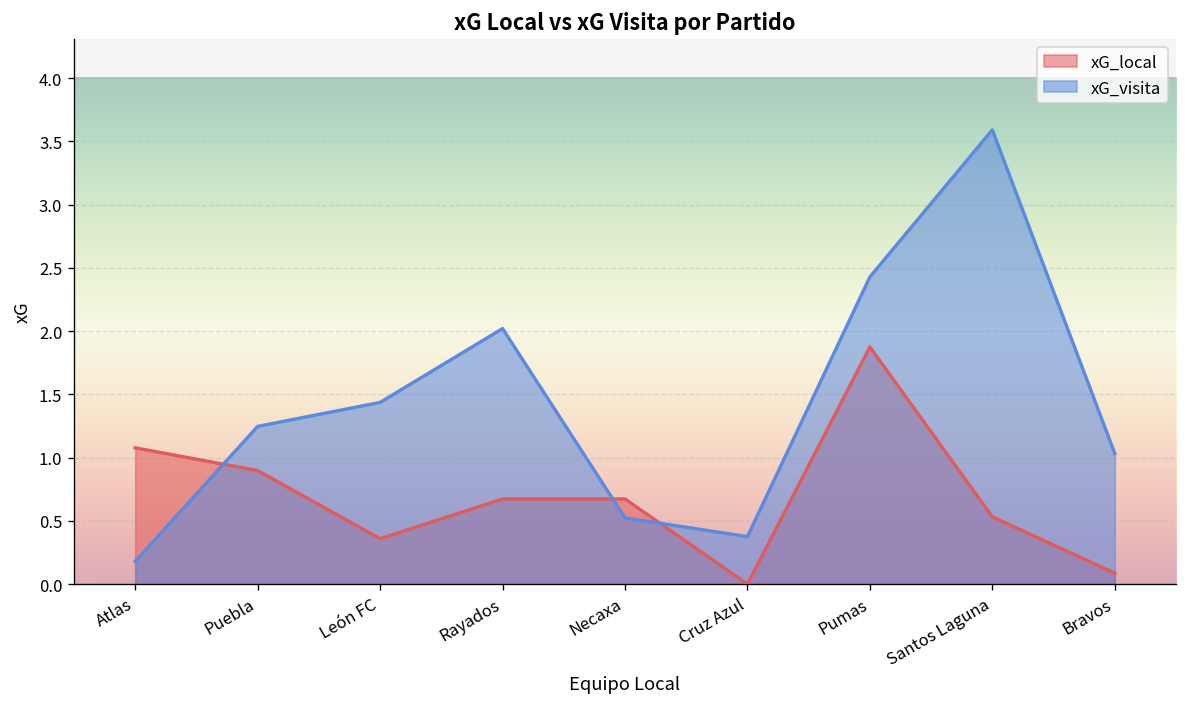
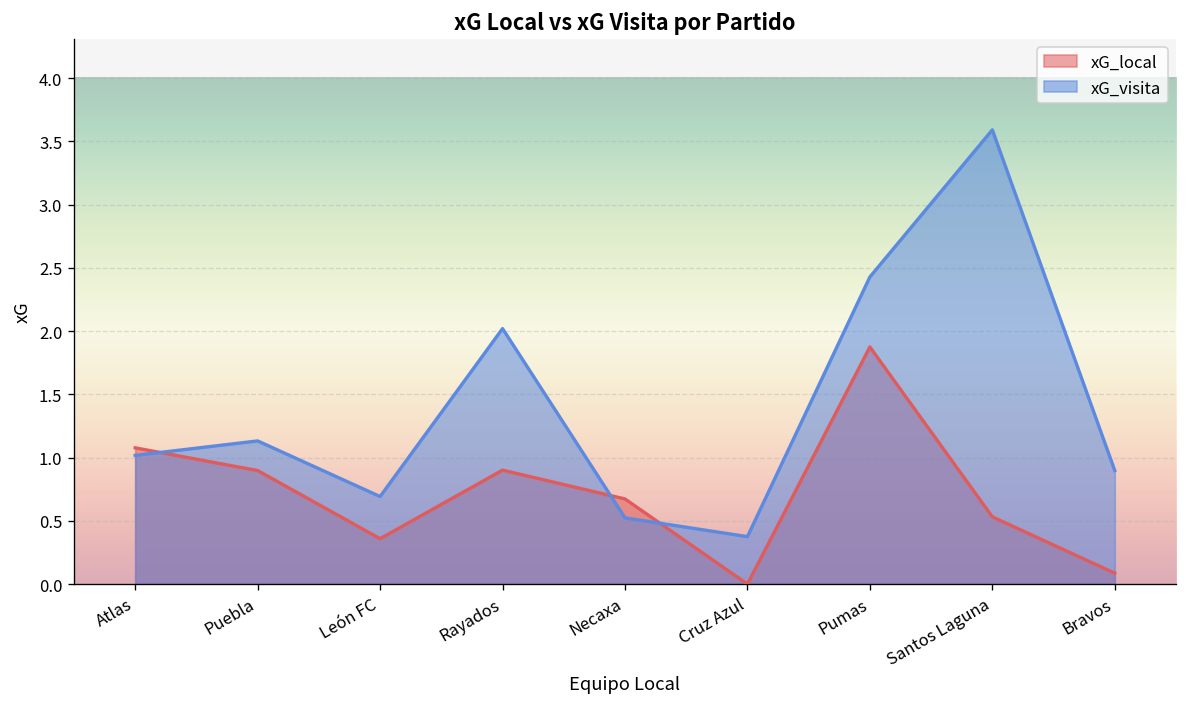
xG_visita, Atlas: 0.18 -> 1.02
xG_visita, Puebla: 1.25 -> 1.13
xG_visita, León FC: 1.44 -> 0.69
xG_local, Rayados: 0.67 -> 0.90
xG_visita, Bravos: 1.03 -> 0.90
